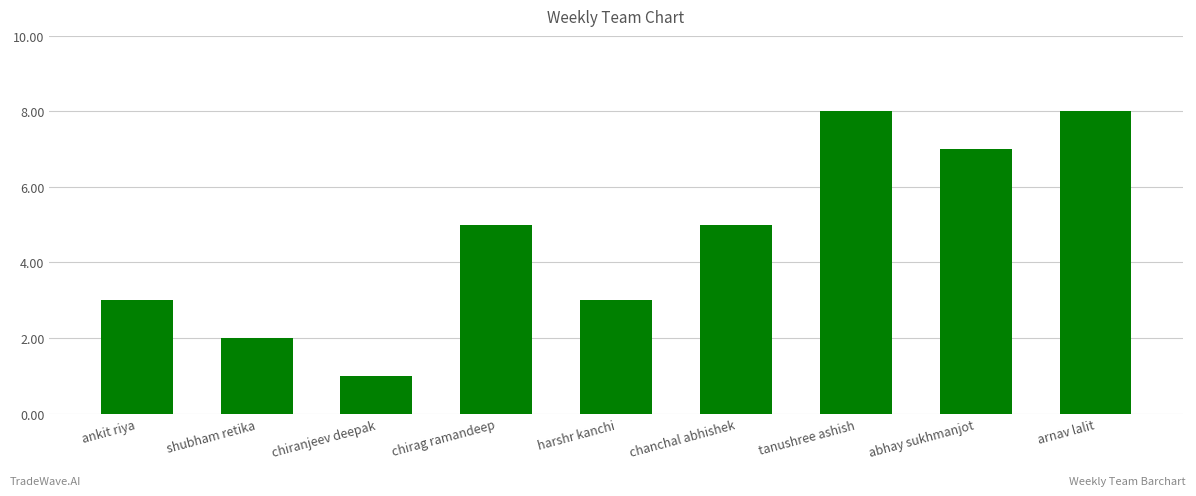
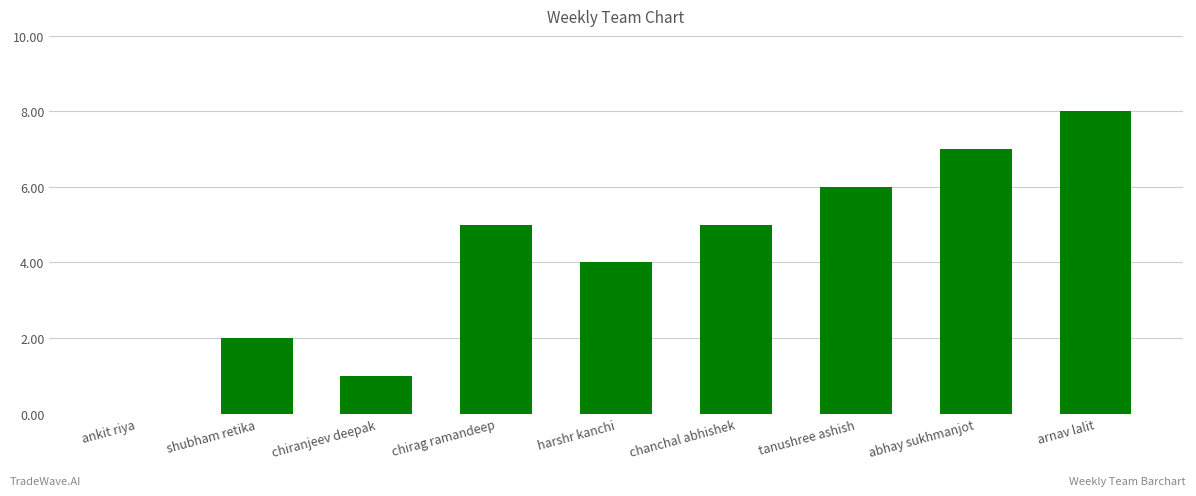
ankit riya: 3 -> 0
harshr kanchi: 3 -> 4
tanushree ashish: 8 -> 6
